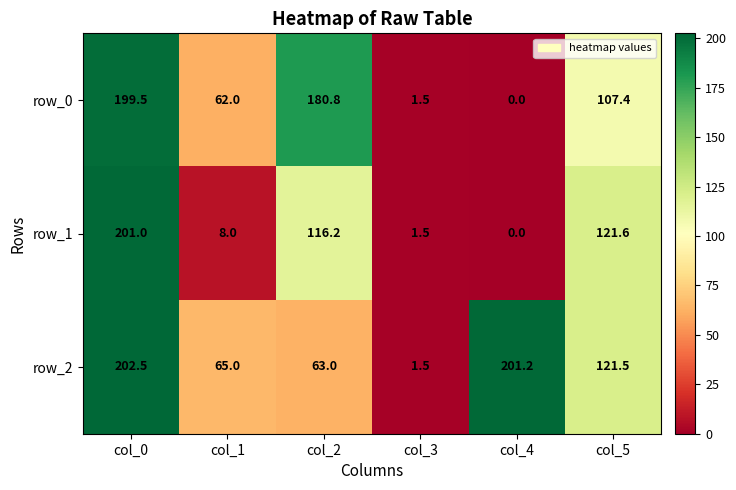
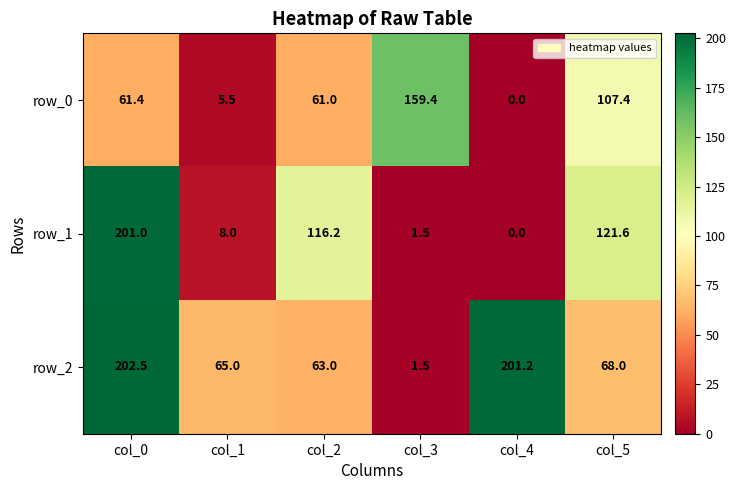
row_0, col_0: 199.5 -> 61.4
row_0, col_1: 62.0 -> 5.5
row_0, col_2: 180.8 -> 61.0
row_0, col_3: 1.5 -> 159.4
row_2, col_5: 121.5 -> 68.0
